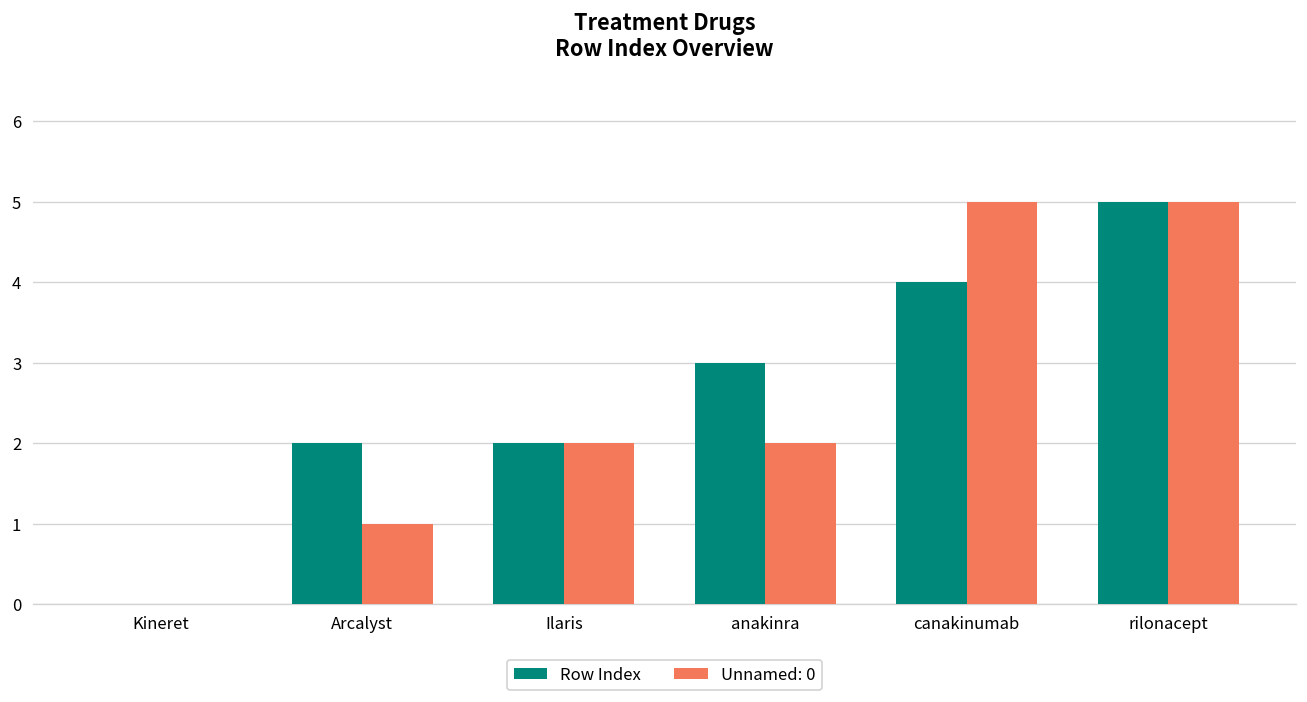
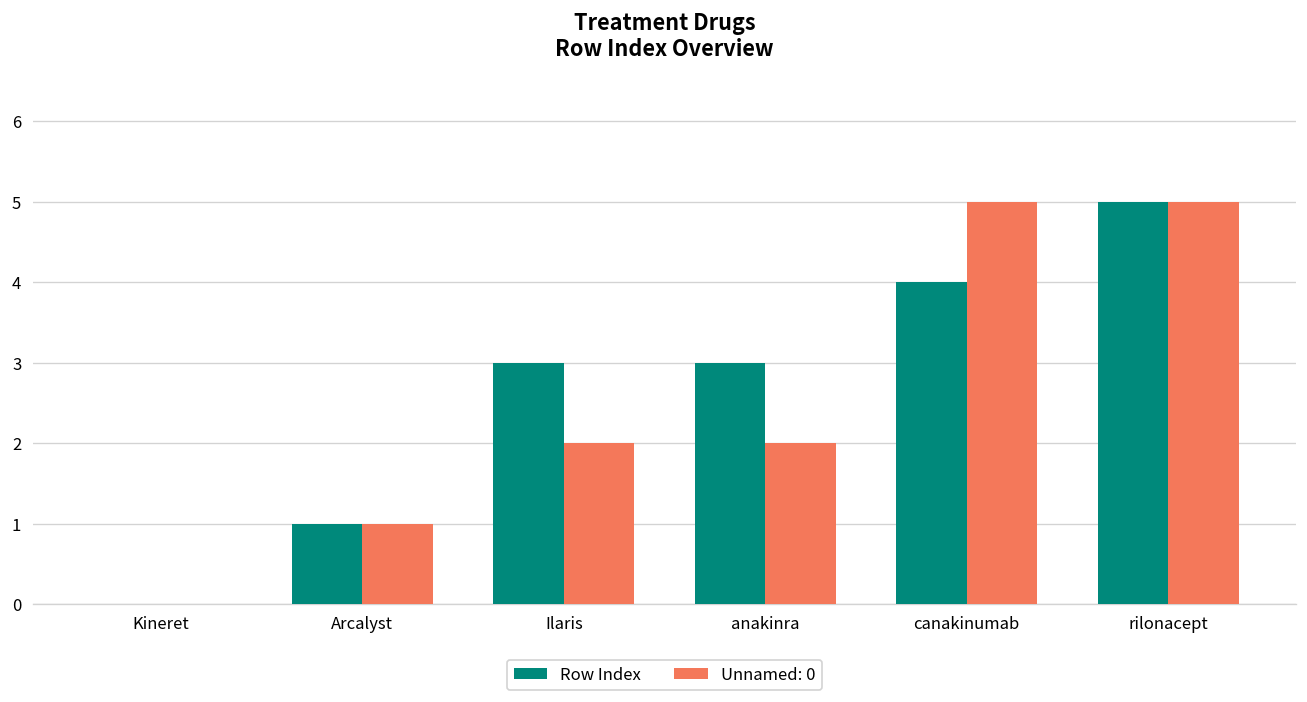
Row Index, Arcalyst: 2 -> 1
Row Index, Ilaris: 2 -> 3
